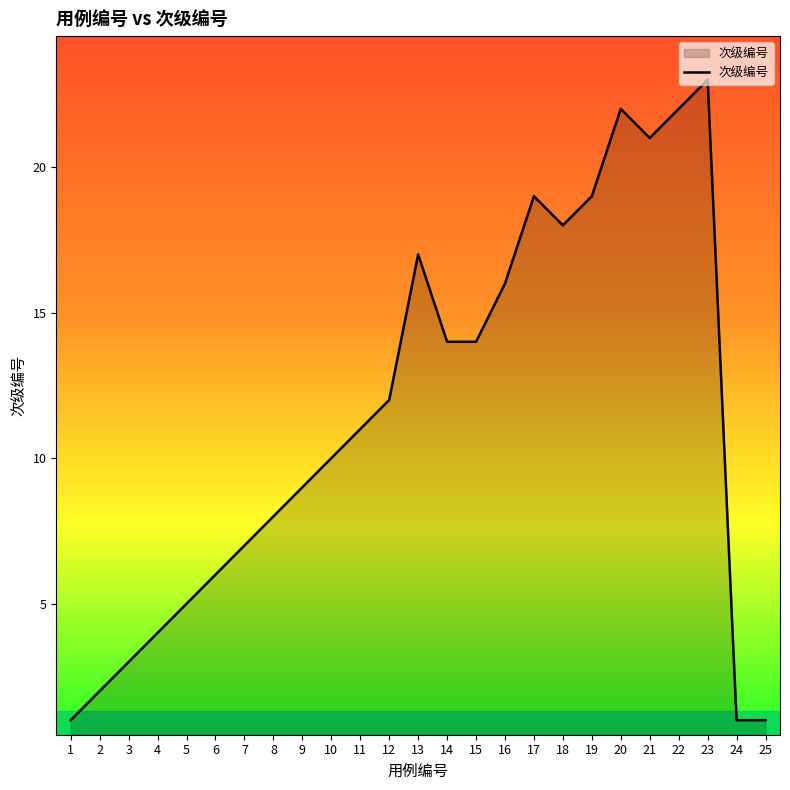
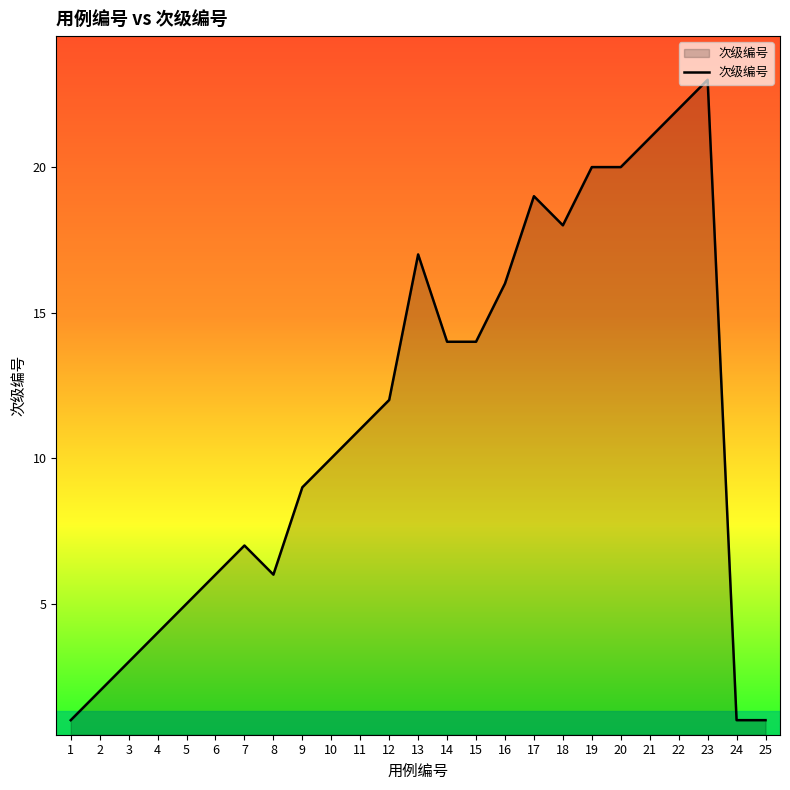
8: 8 -> 6
19: 19 -> 20
20: 22 -> 20
